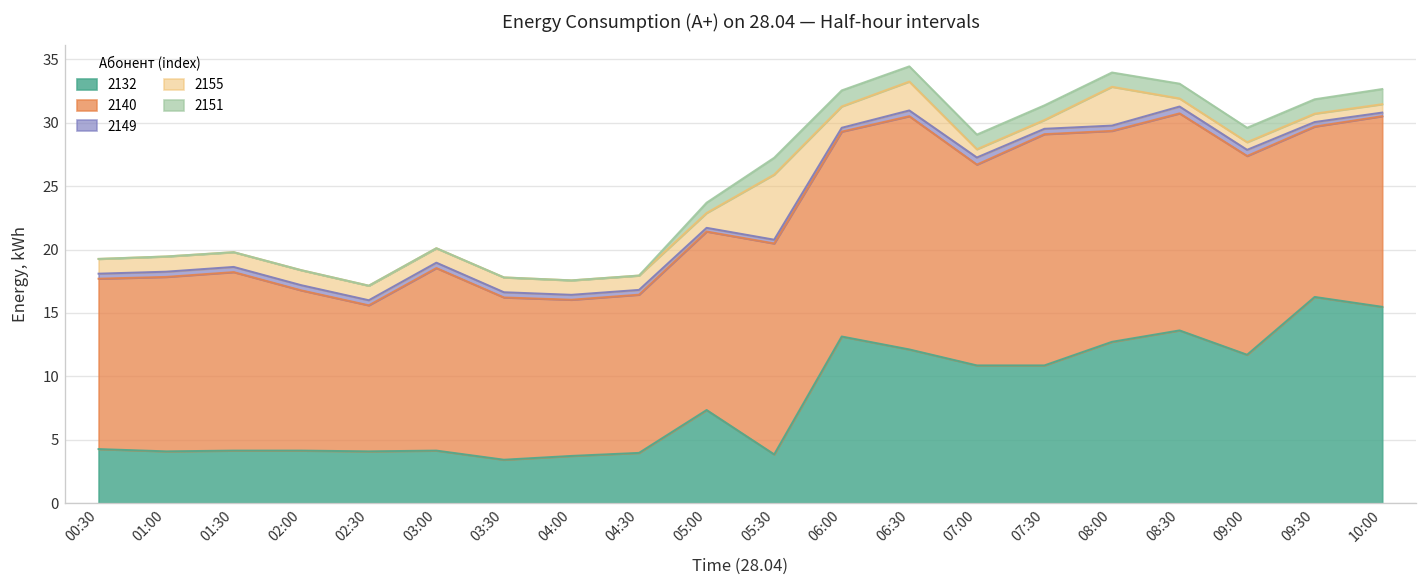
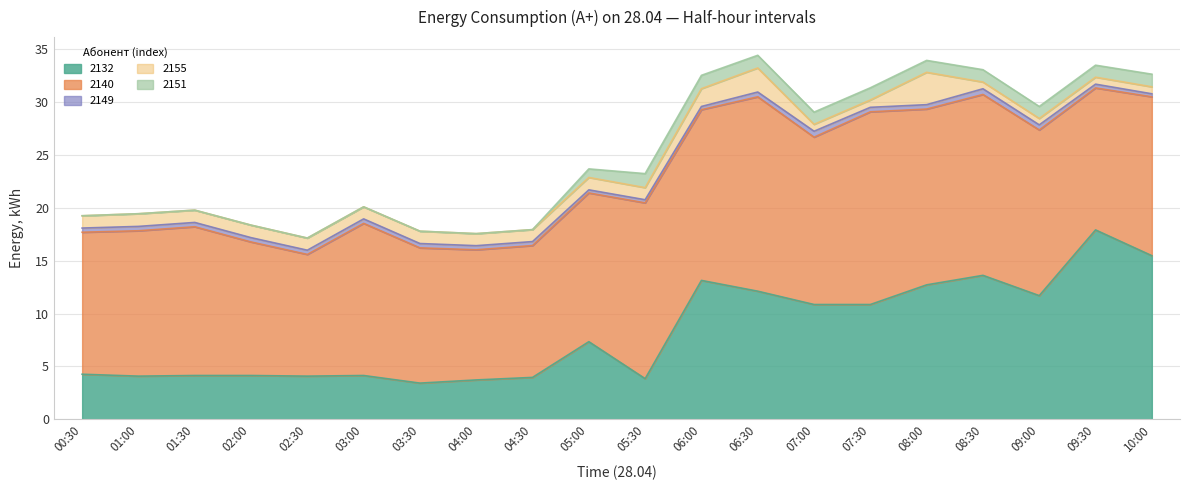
2155, 05:30: 5.1 -> 1.1
2132, 09:30: 16.3 -> 17.9
